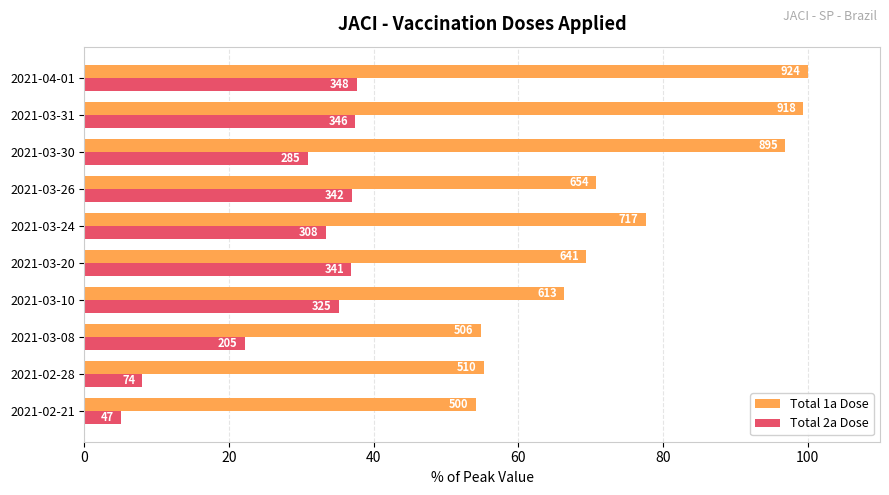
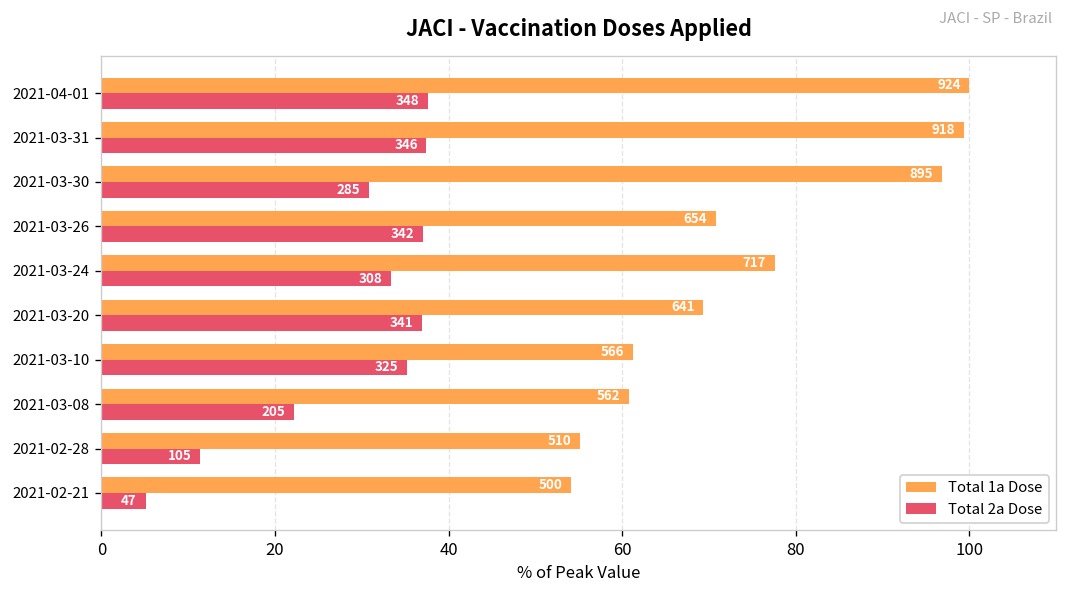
Total 1a Dose, 2021-03-10: 613 -> 566
Total 1a Dose, 2021-03-08: 506 -> 562
Total 2a Dose, 2021-02-28: 74 -> 105
